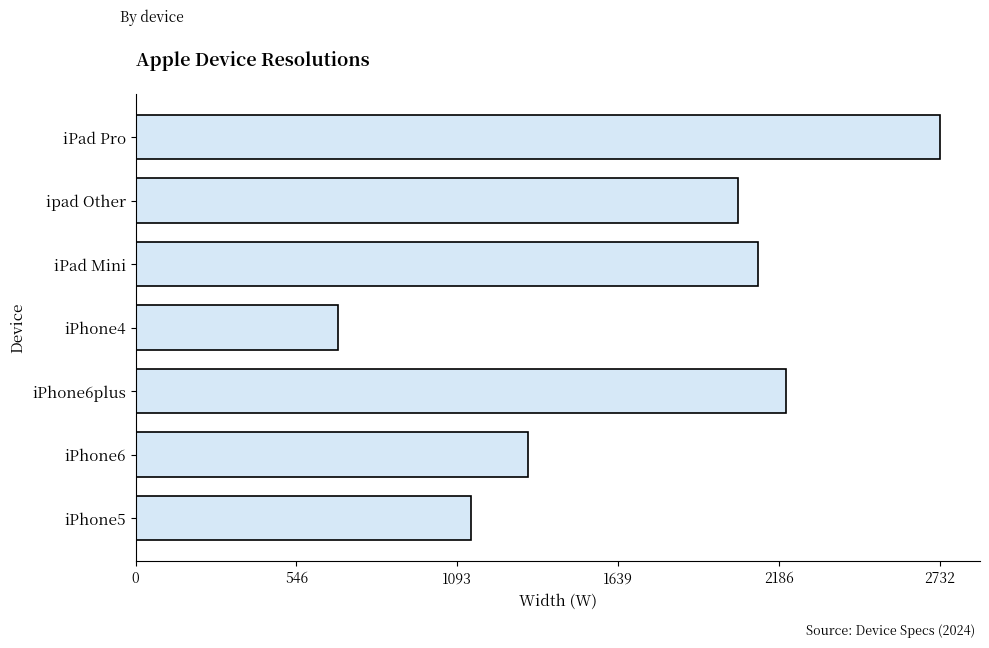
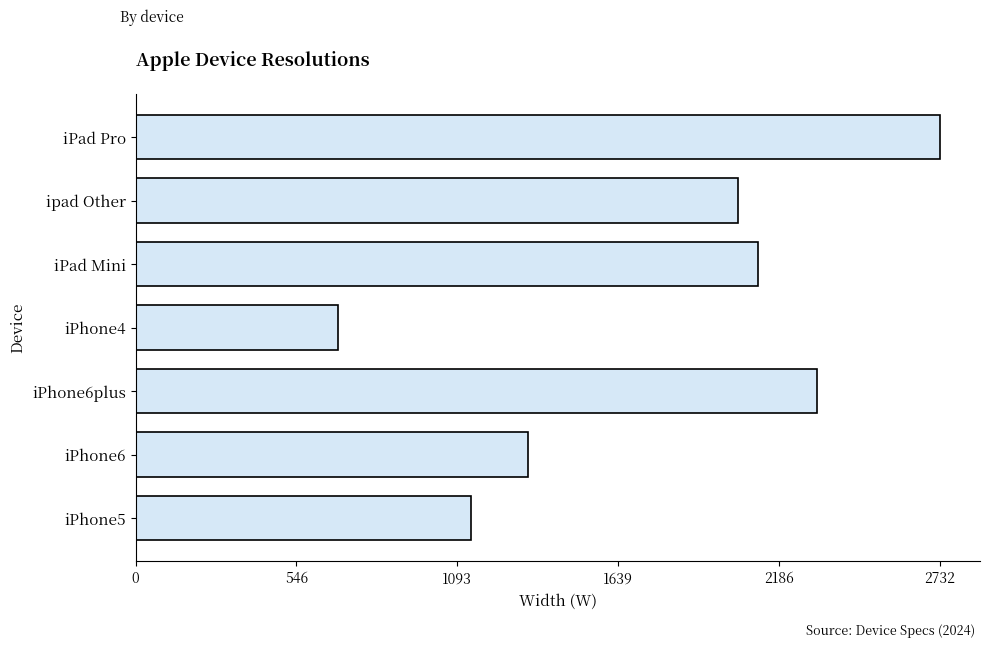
iPhone6plus: 2210 -> 2320
